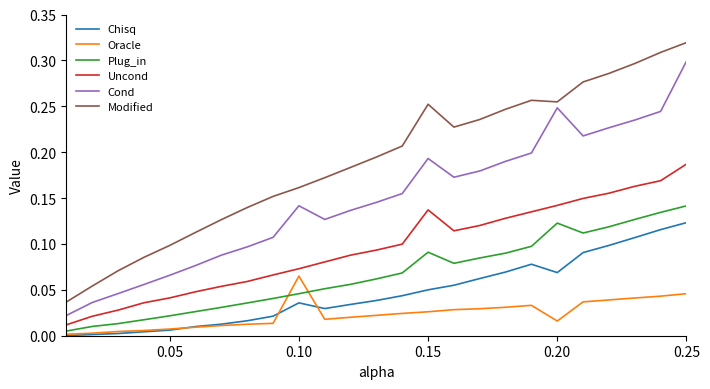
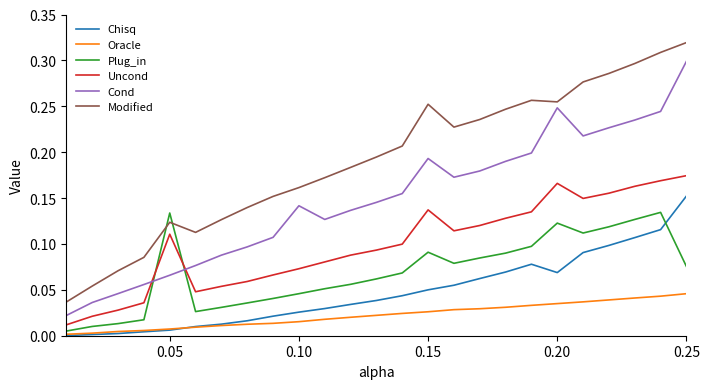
Plug_in, 0.05: 0.02 -> 0.13
Uncond, 0.05: 0.04 -> 0.11
Modified, 0.05: 0.10 -> 0.12
Chisq, 0.10: 0.04 -> 0.03
Oracle, 0.10: 0.07 -> 0.02
Oracle, 0.20: 0.02 -> 0.04
Uncond, 0.20: 0.14 -> 0.17
Chisq, 0.25: 0.12 -> 0.15
Plug_in, 0.25: 0.14 -> 0.08
Uncond, 0.25: 0.19 -> 0.17
